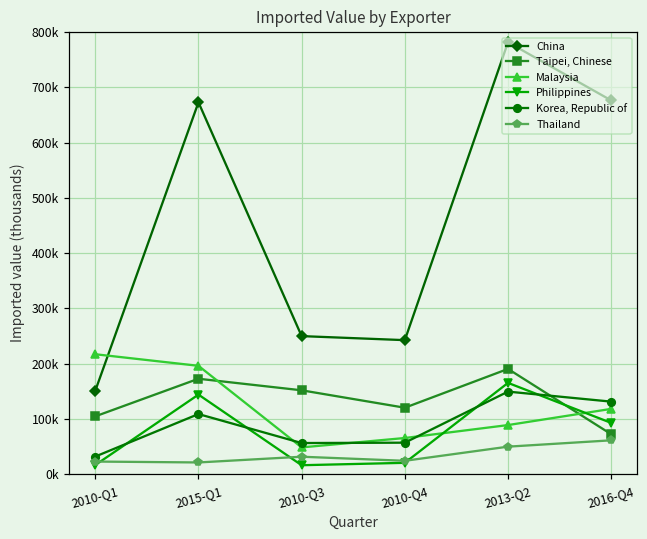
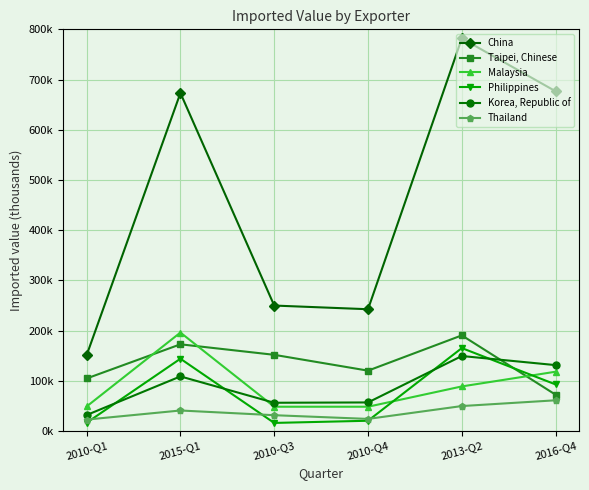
Malaysia, 2010-Q1: 220000 -> 50000
Thailand, 2015-Q1: 20000 -> 40000
Malaysia, 2010-Q4: 70000 -> 50000
